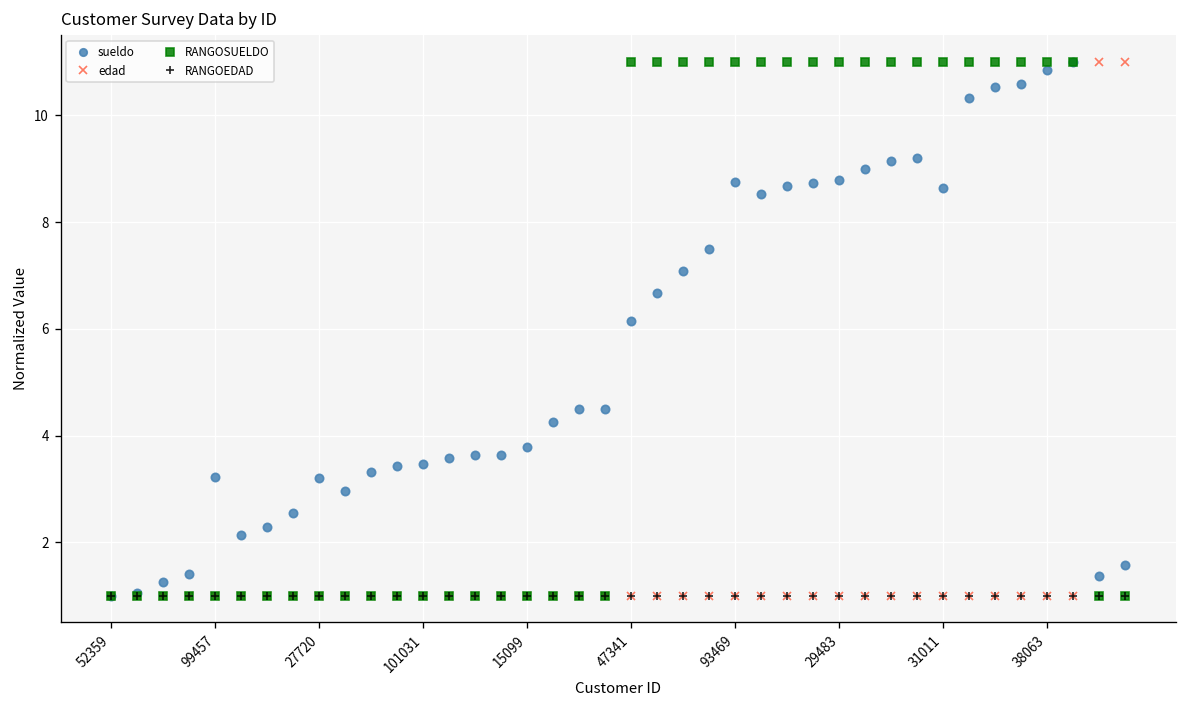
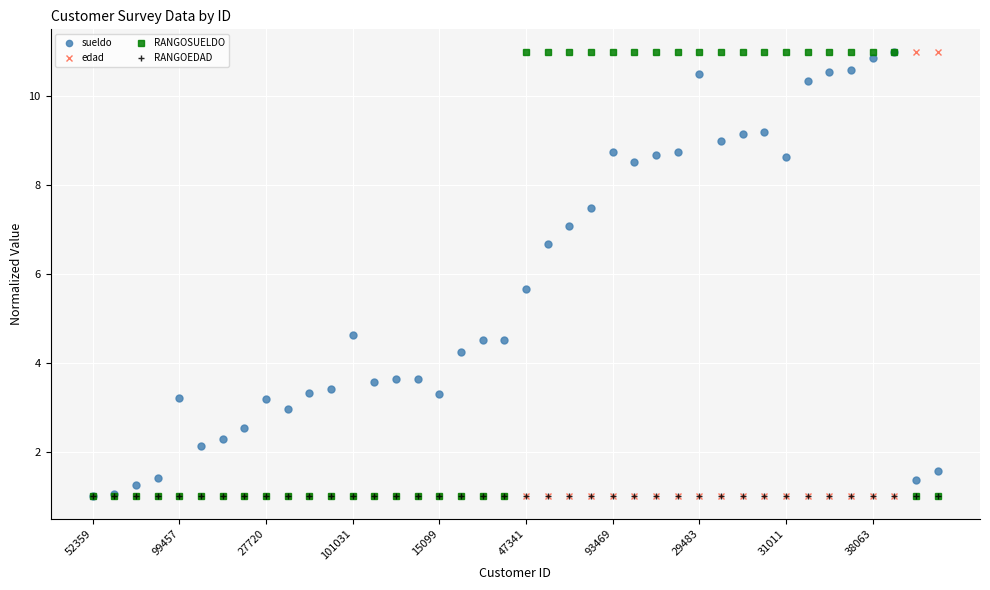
sueldo, 101031: 3.5 -> 4.6
sueldo, 15099: 3.8 -> 3.3
sueldo, 47341: 6.2 -> 5.7
sueldo, 29483: 8.8 -> 10.5
